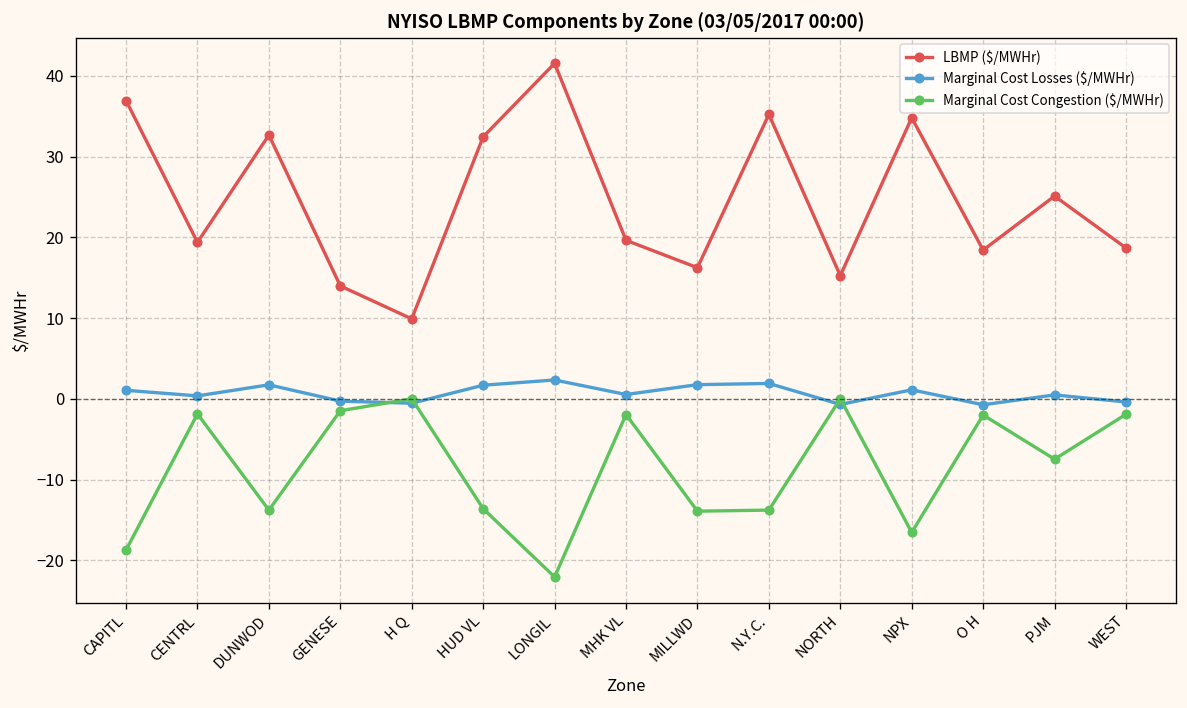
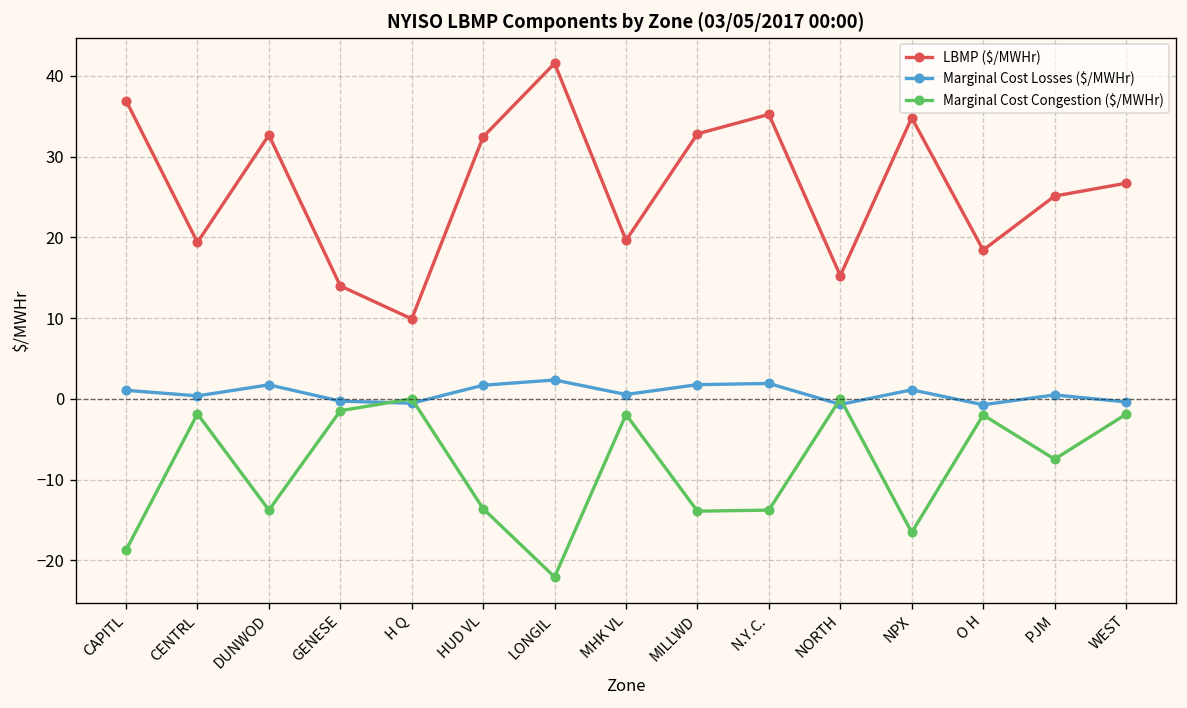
LBMP ($/MWHr), MILLWD: 16 -> 33
LBMP ($/MWHr), WEST: 19 -> 27
